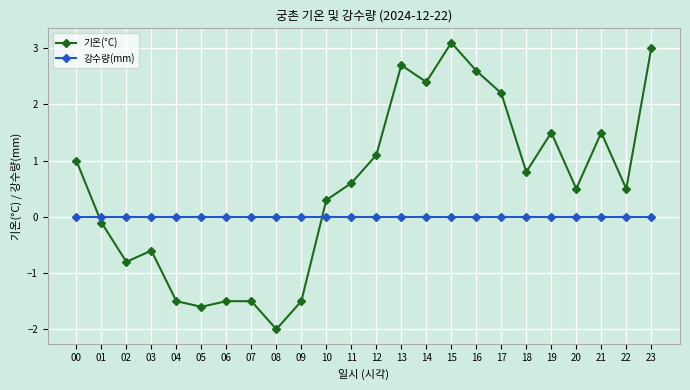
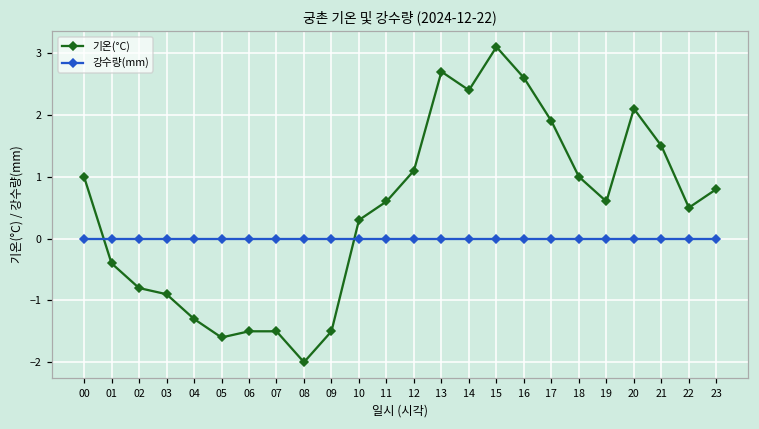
기온(°C), 01: -0.1 -> -0.4
기온(°C), 03: -0.6 -> -0.9
기온(°C), 04: -1.5 -> -1.3
기온(°C), 17: 2.2 -> 1.9
기온(°C), 18: 0.8 -> 1.0
기온(°C), 19: 1.5 -> 0.6
기온(°C), 20: 0.5 -> 2.1
기온(°C), 23: 3.0 -> 0.8
